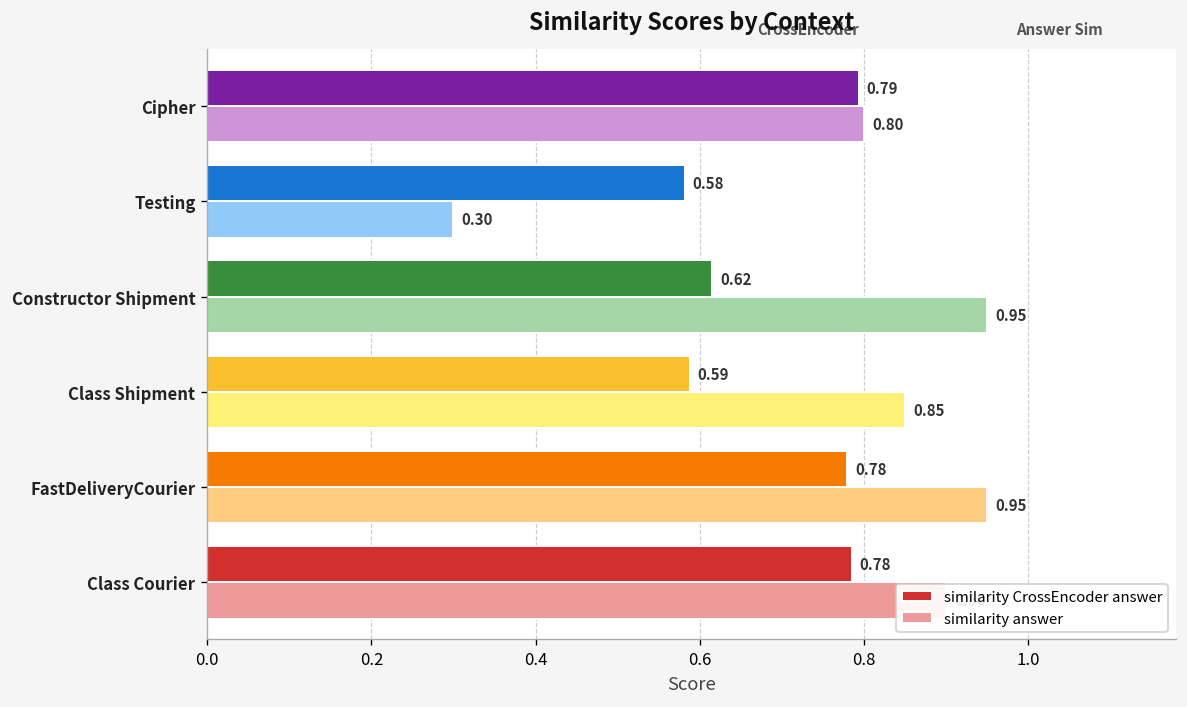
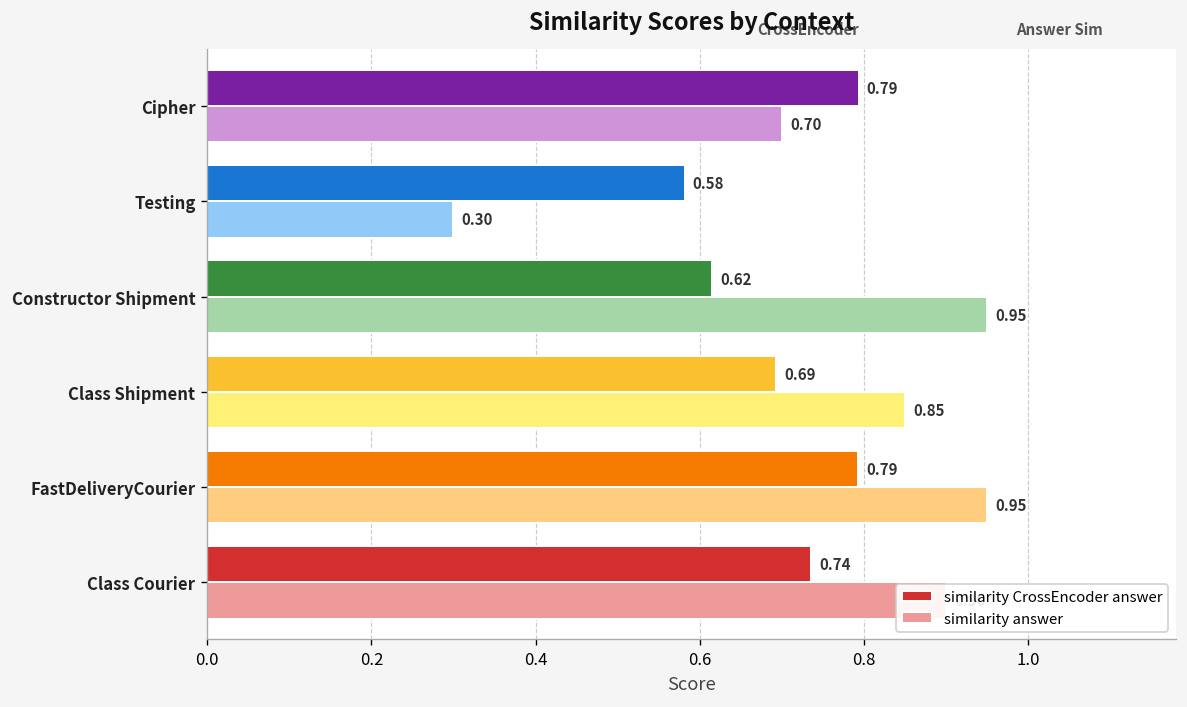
similarity answer, Cipher: 0.80 -> 0.70
similarity CrossEncoder answer, Class Shipment: 0.59 -> 0.69
similarity CrossEncoder answer, FastDeliveryCourier: 0.78 -> 0.79
similarity CrossEncoder answer, Class Courier: 0.78 -> 0.74
